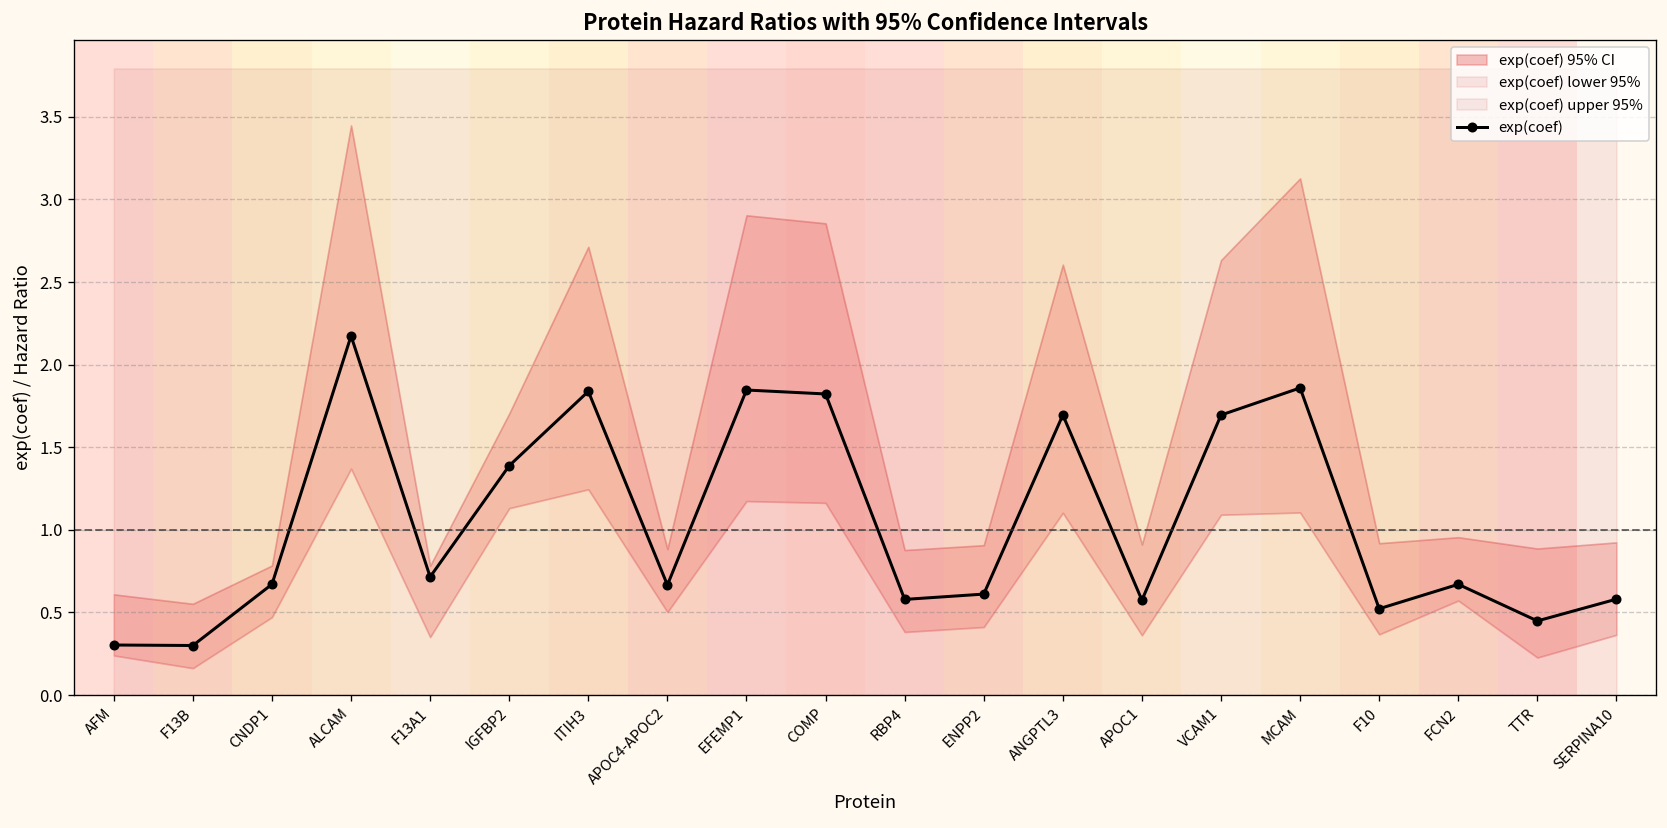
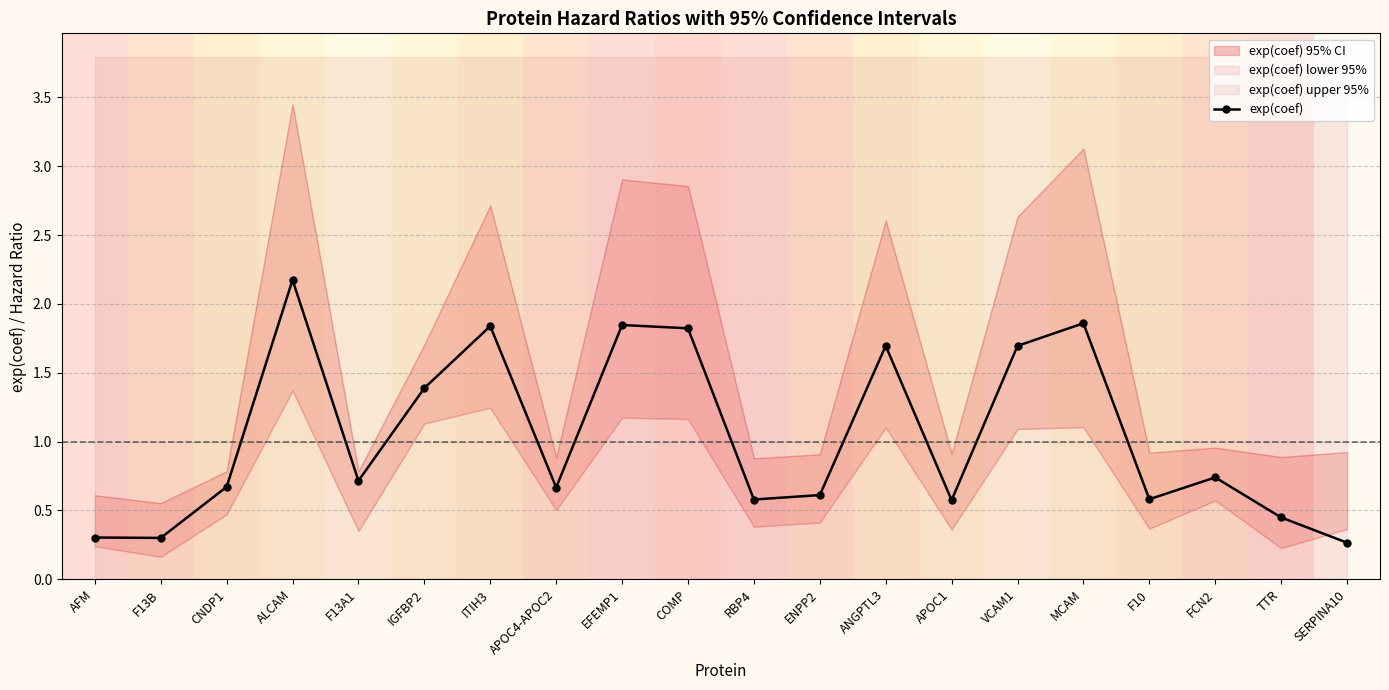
exp(coef), F10: 0.52 -> 0.58
exp(coef), FCN2: 0.67 -> 0.74
exp(coef), SERPINA10: 0.58 -> 0.27
